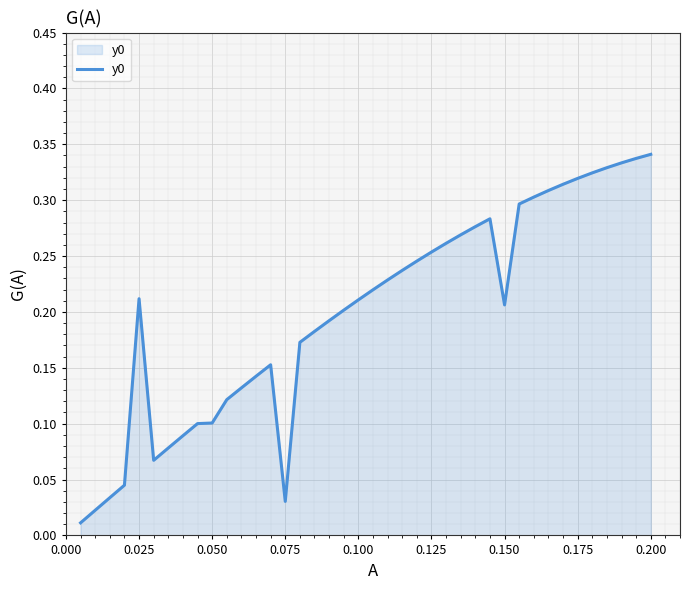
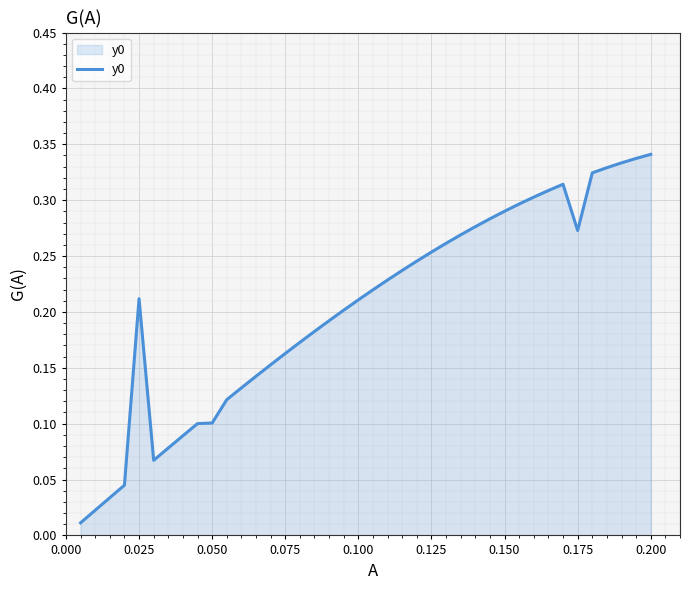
0.075: 0.030 -> 0.163
0.150: 0.206 -> 0.290
0.175: 0.319 -> 0.273
